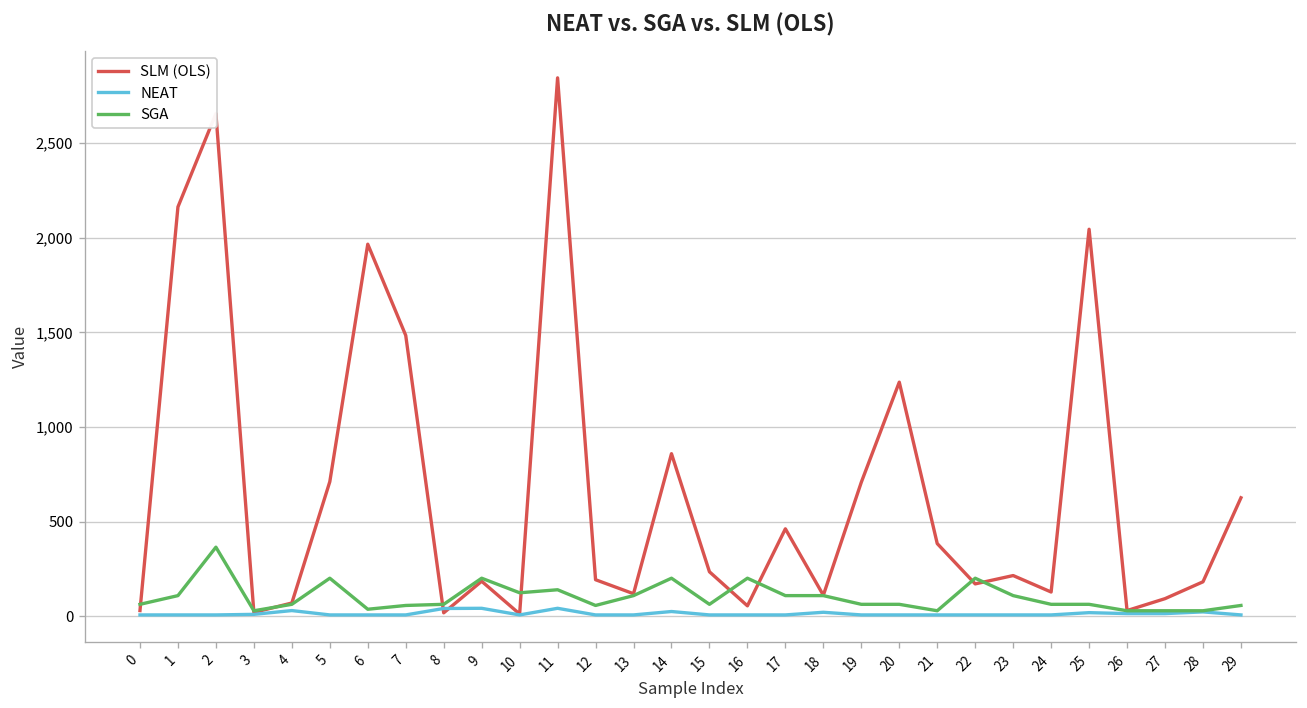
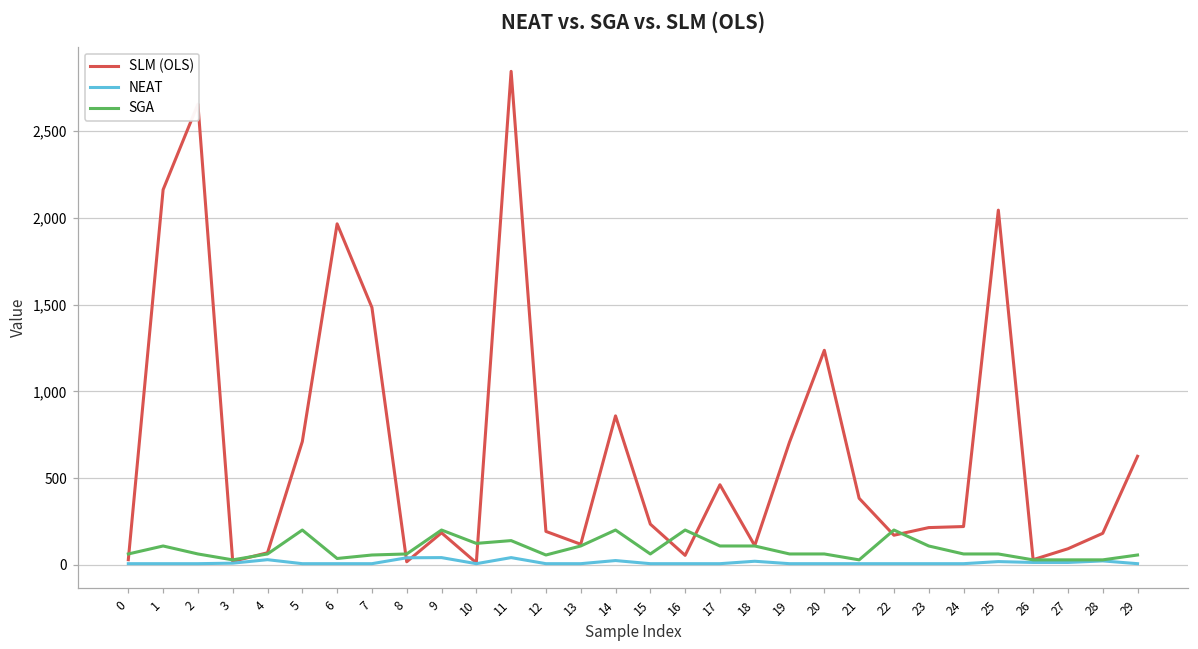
SGA, 2: 370 -> 60
SLM (OLS), 24: 130 -> 220
